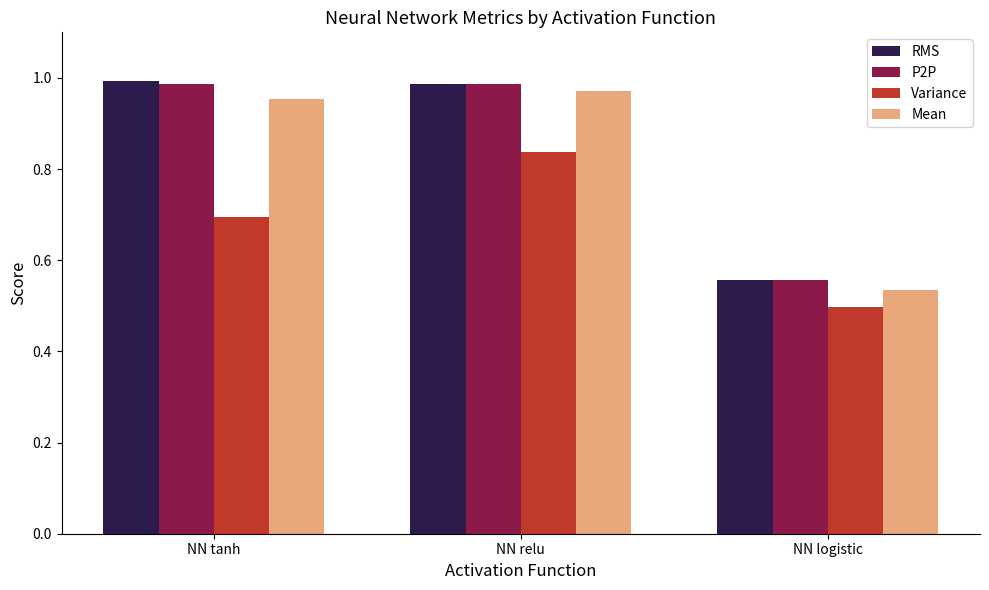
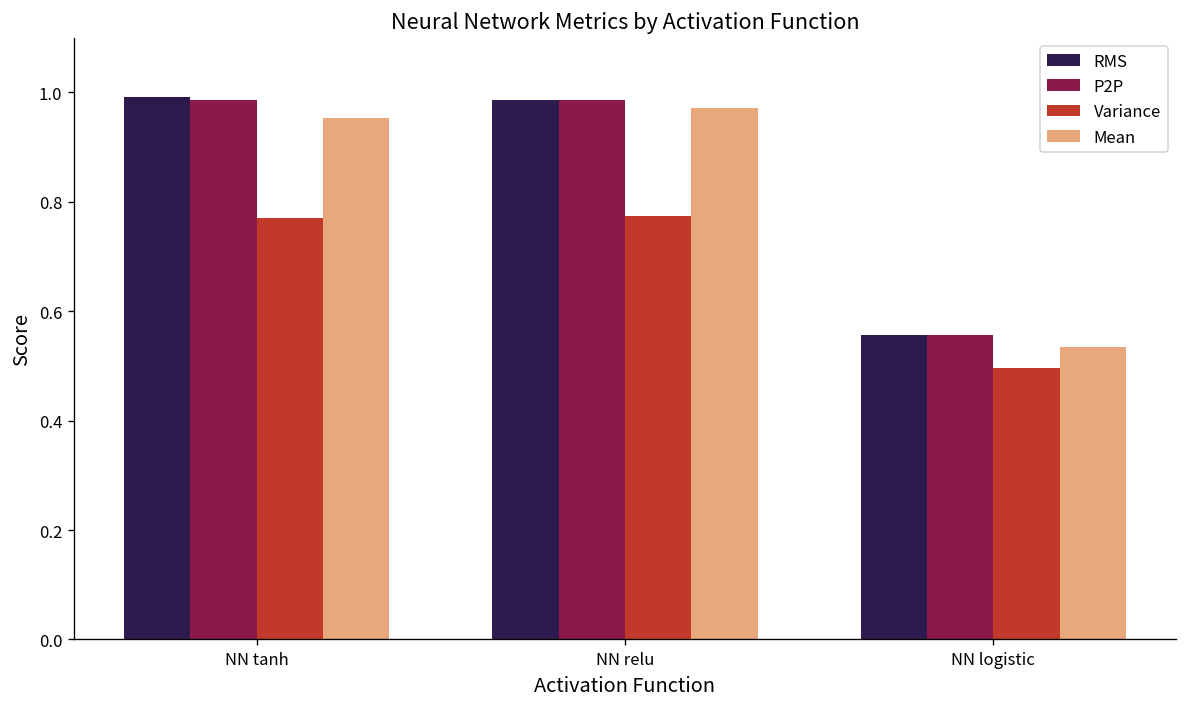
Variance, NN tanh: 0.69 -> 0.77
Variance, NN relu: 0.84 -> 0.77
